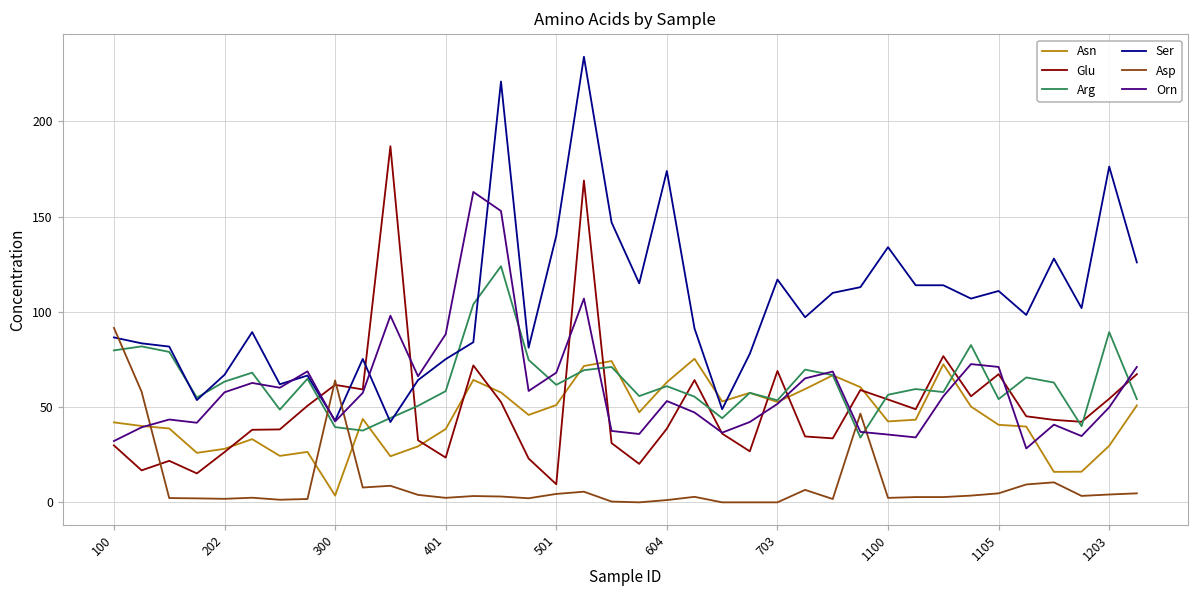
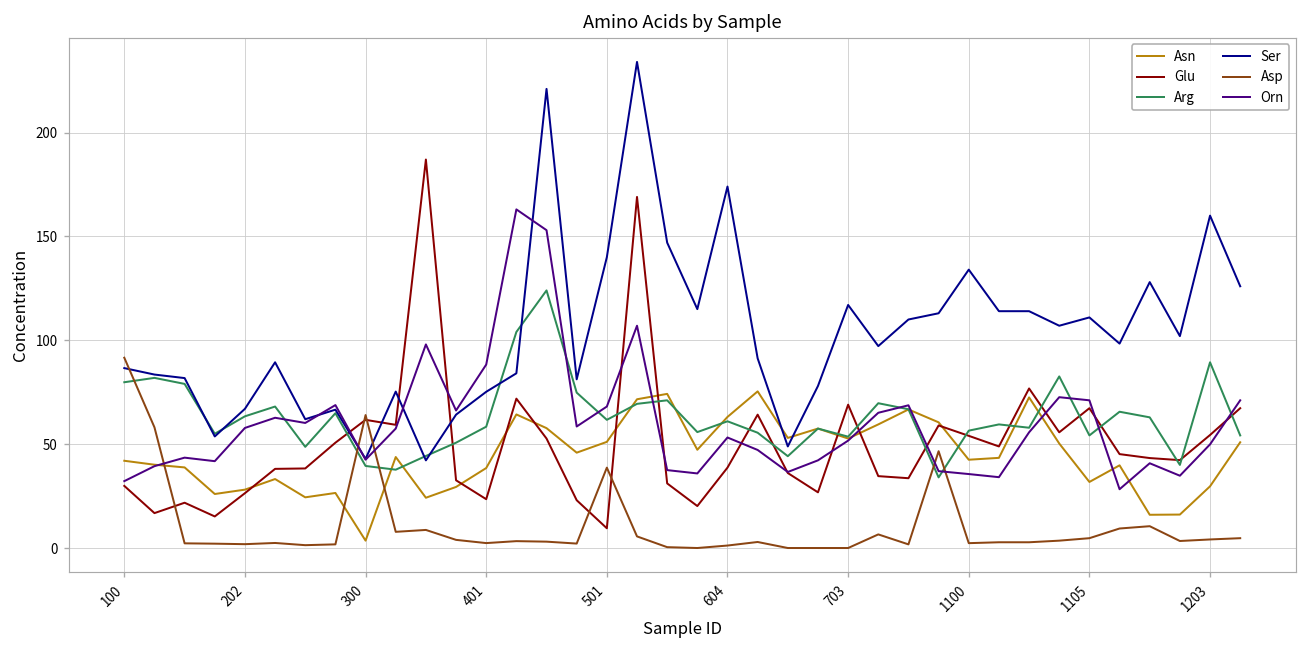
Asp, 501: 4 -> 39
Asn, 1105: 41 -> 32
Ser, 1203: 176 -> 160
